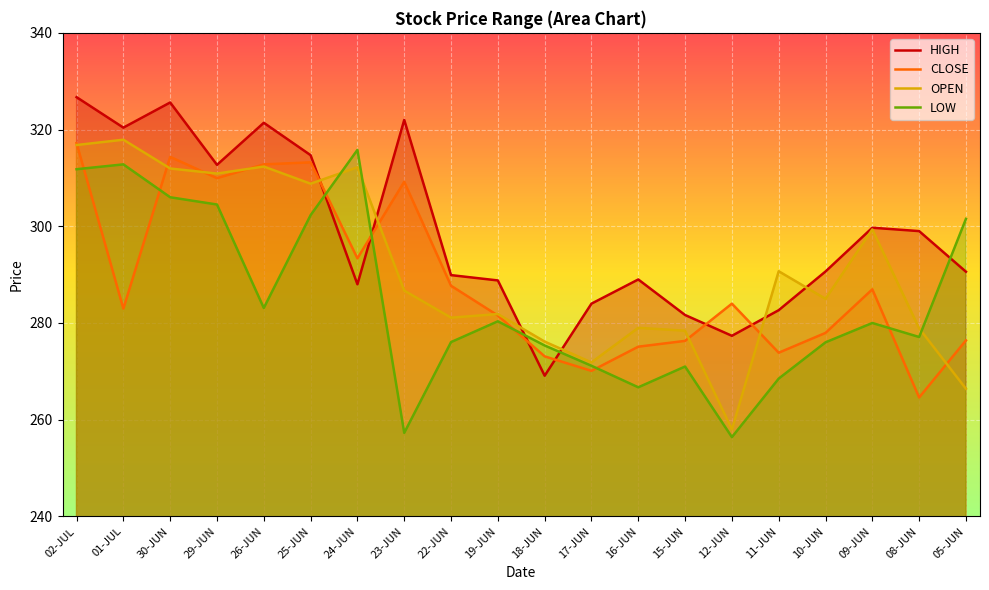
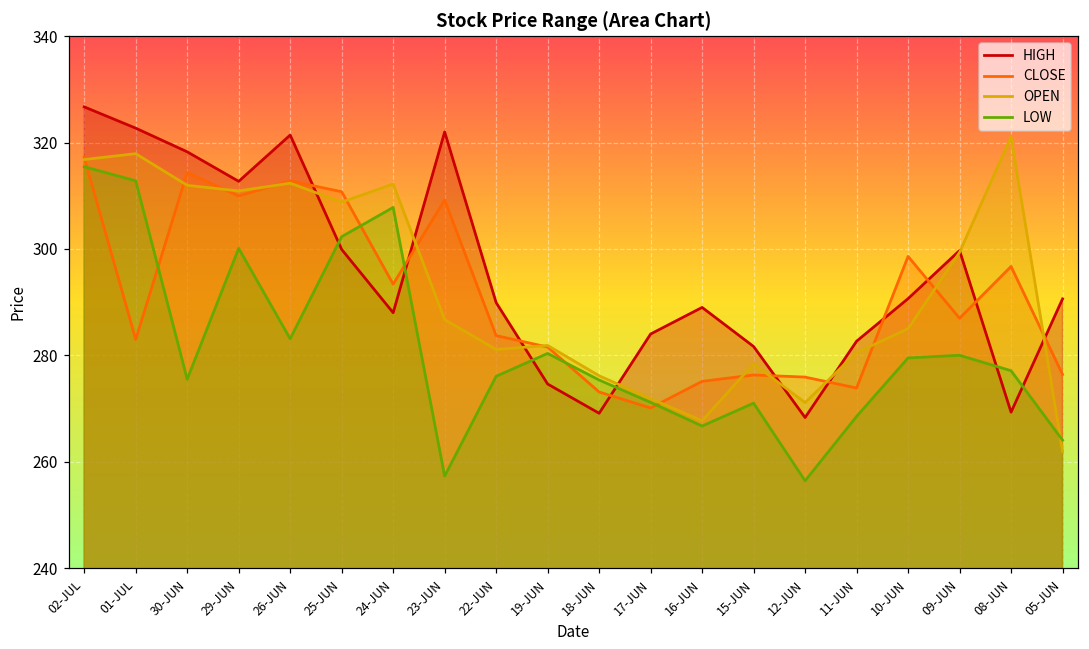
LOW, 02-JUL: 312 -> 315
HIGH, 01-JUL: 320 -> 323
HIGH, 30-JUN: 326 -> 318
LOW, 30-JUN: 306 -> 276
LOW, 29-JUN: 305 -> 300
HIGH, 25-JUN: 315 -> 300
CLOSE, 25-JUN: 313 -> 311
LOW, 24-JUN: 316 -> 308
CLOSE, 22-JUN: 288 -> 284
HIGH, 19-JUN: 289 -> 275
OPEN, 16-JUN: 279 -> 268
HIGH, 12-JUN: 277 -> 268
CLOSE, 12-JUN: 284 -> 276
OPEN, 12-JUN: 258 -> 271
OPEN, 11-JUN: 291 -> 281
CLOSE, 10-JUN: 278 -> 299
LOW, 10-JUN: 276 -> 280
HIGH, 08-JUN: 299 -> 269
CLOSE, 08-JUN: 265 -> 297
OPEN, 08-JUN: 279 -> 321
OPEN, 05-JUN: 266 -> 262
LOW, 05-JUN: 302 -> 264
